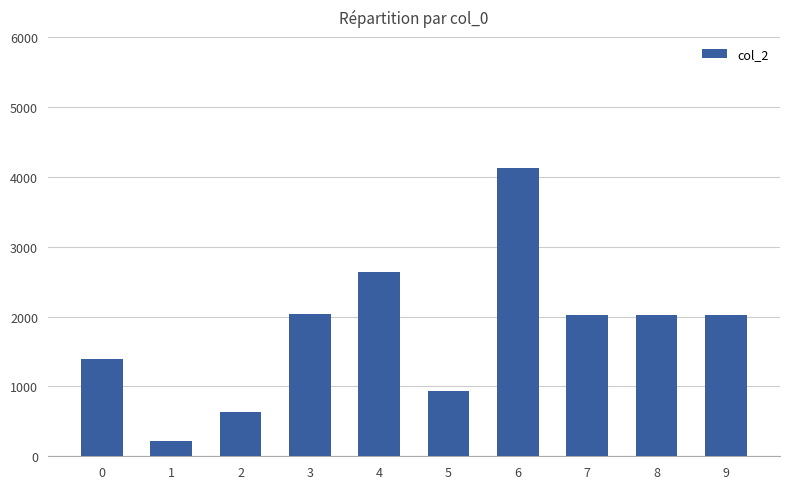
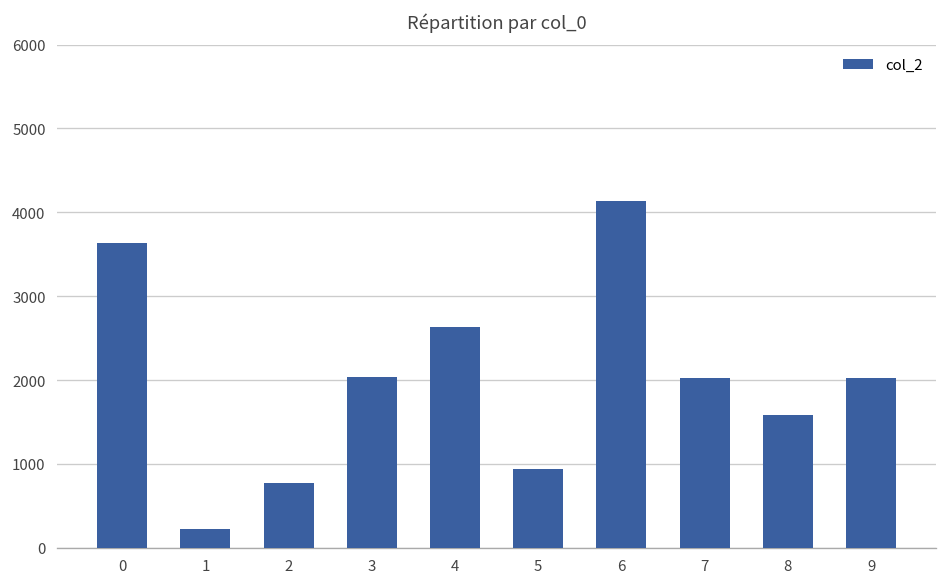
0: 1400 -> 3600
2: 600 -> 800
8: 2000 -> 1600
